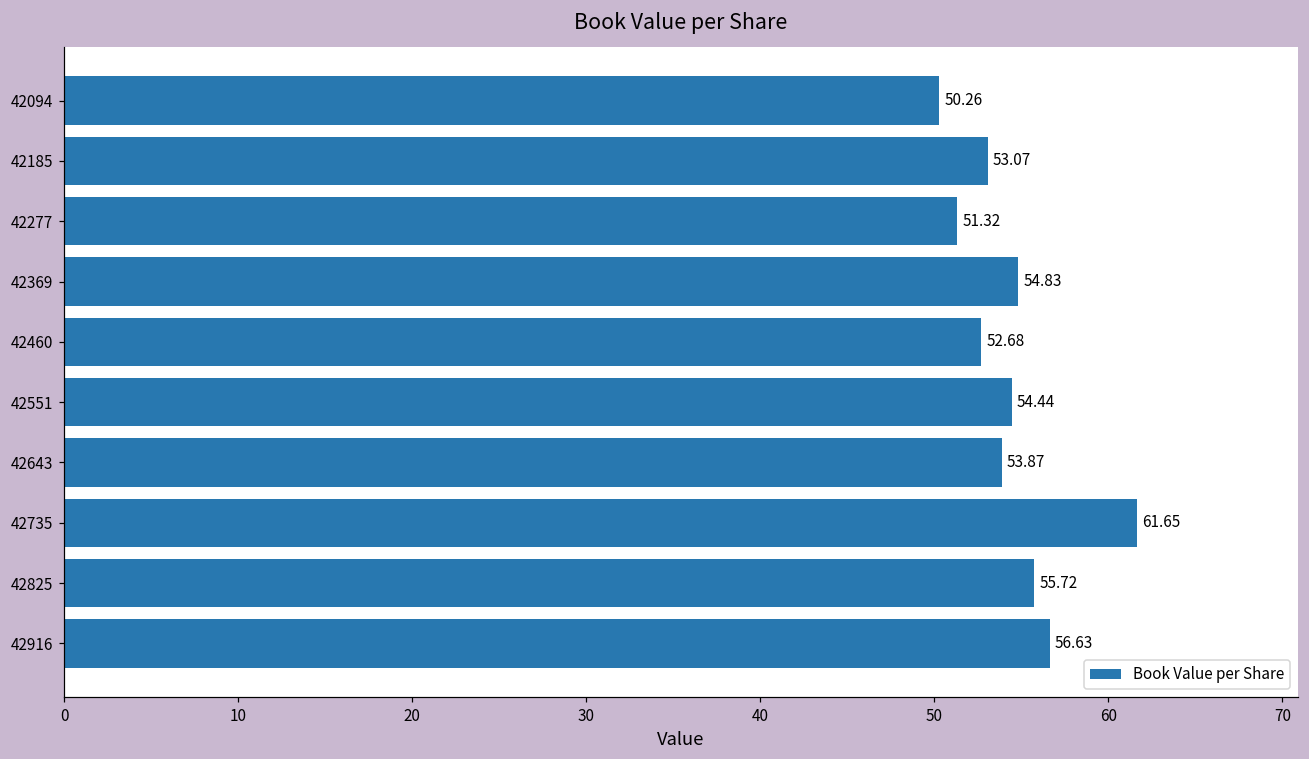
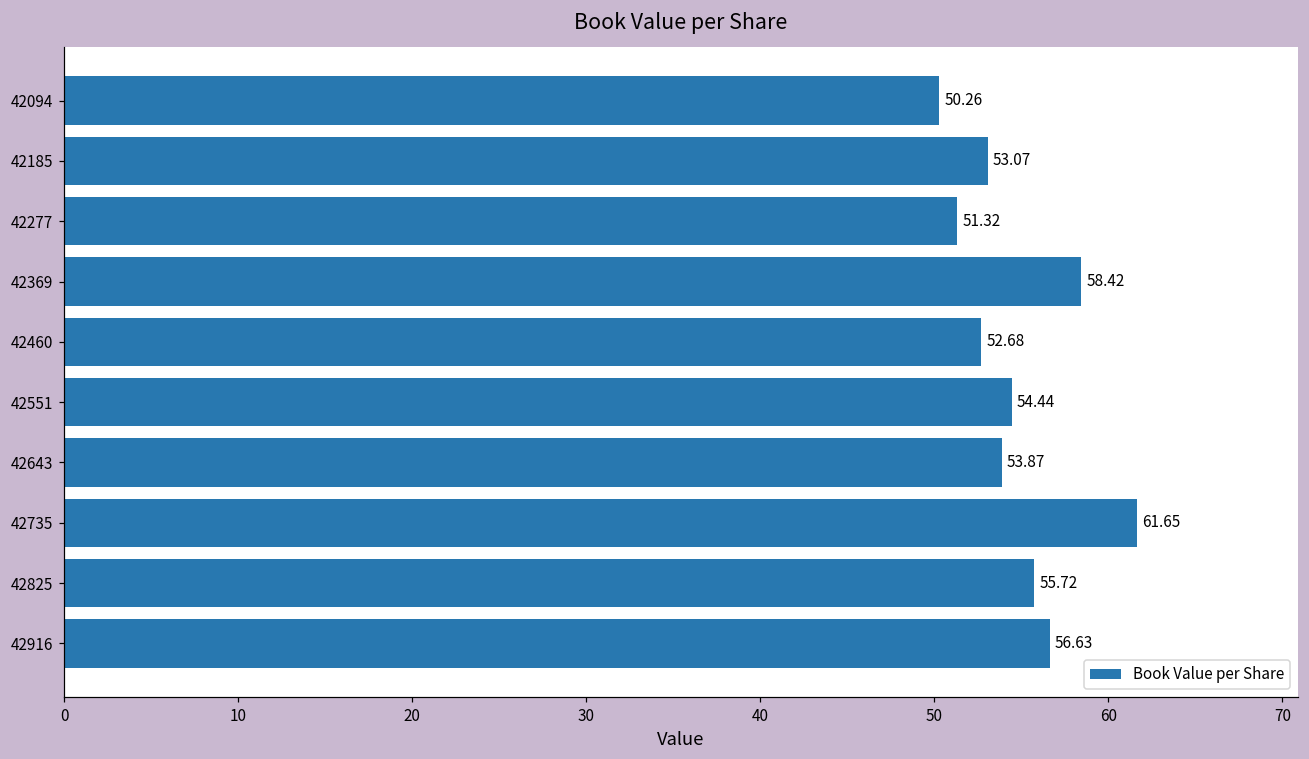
42369: 54.83 -> 58.42
